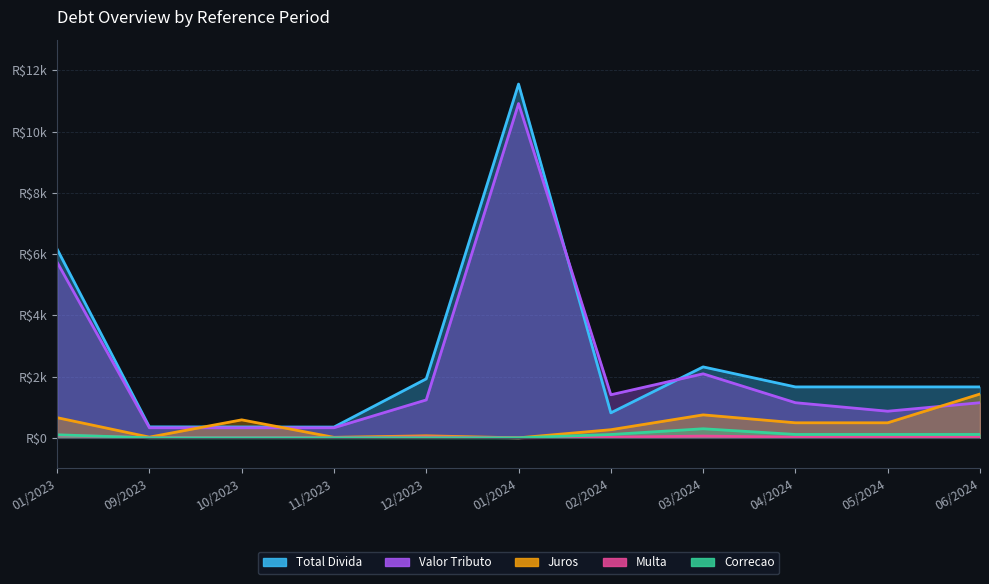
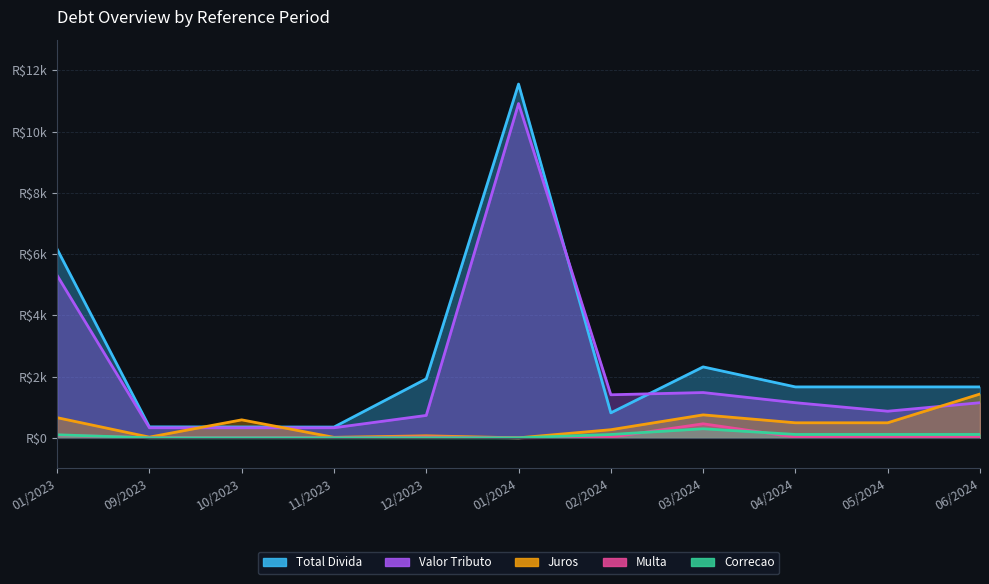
Valor Tributo, 01/2023: R$5700 -> R$5300
Valor Tributo, 12/2023: R$1200 -> R$700
Valor Tributo, 03/2024: R$2100 -> R$1500
Multa, 03/2024: R$100 -> R$500
